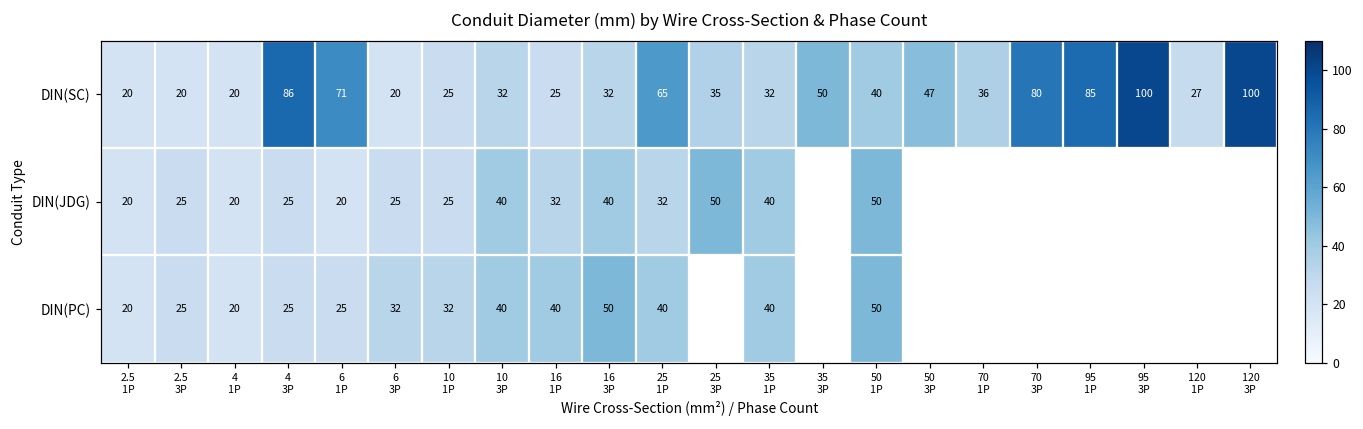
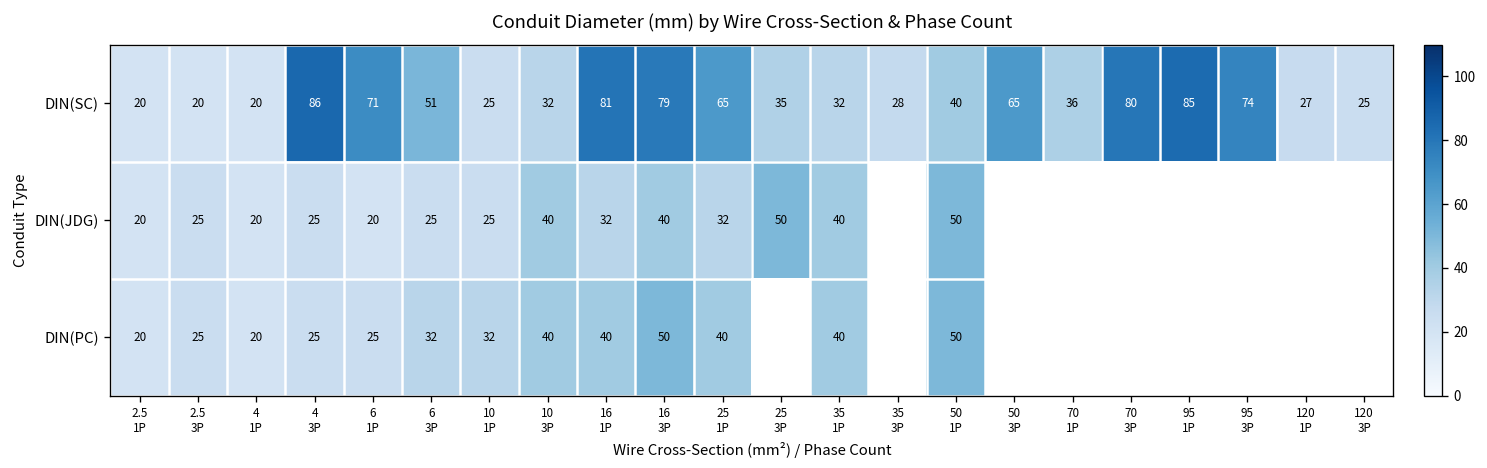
DIN(SC), 6 3P: 20 -> 51
DIN(SC), 16 1P: 25 -> 81
DIN(SC), 16 3P: 32 -> 79
DIN(SC), 35 3P: 50 -> 28
DIN(SC), 50 3P: 47 -> 65
DIN(SC), 95 3P: 100 -> 74
DIN(SC), 120 3P: 100 -> 25
